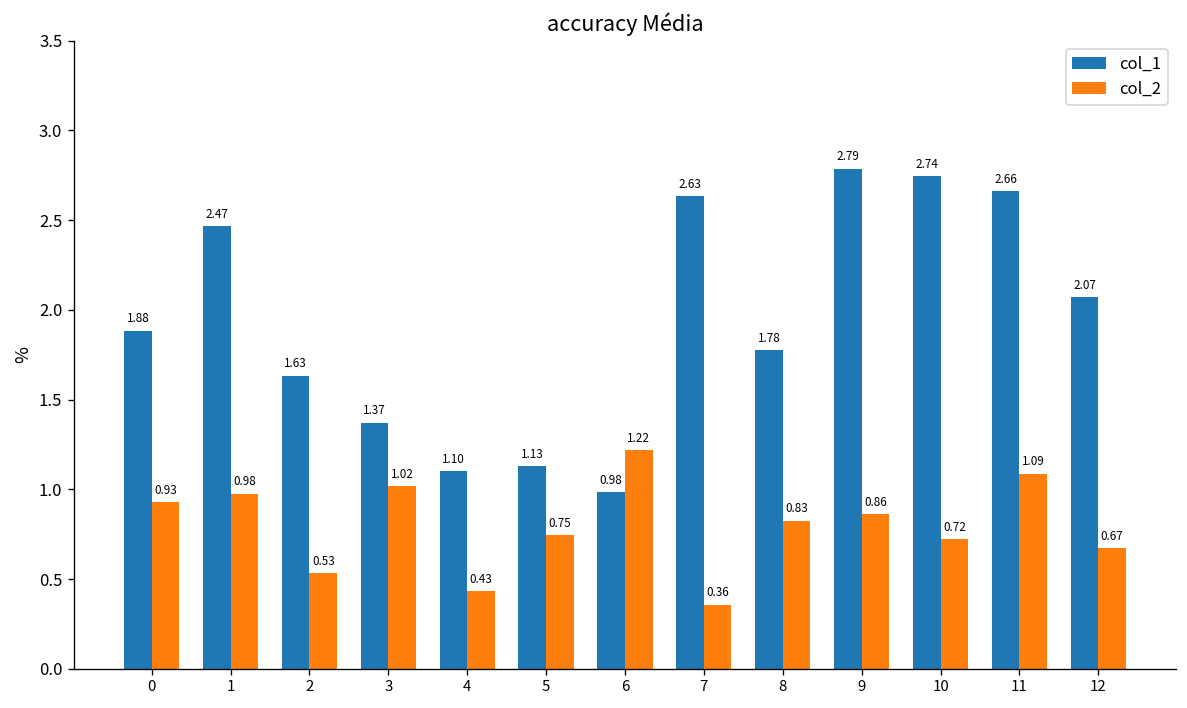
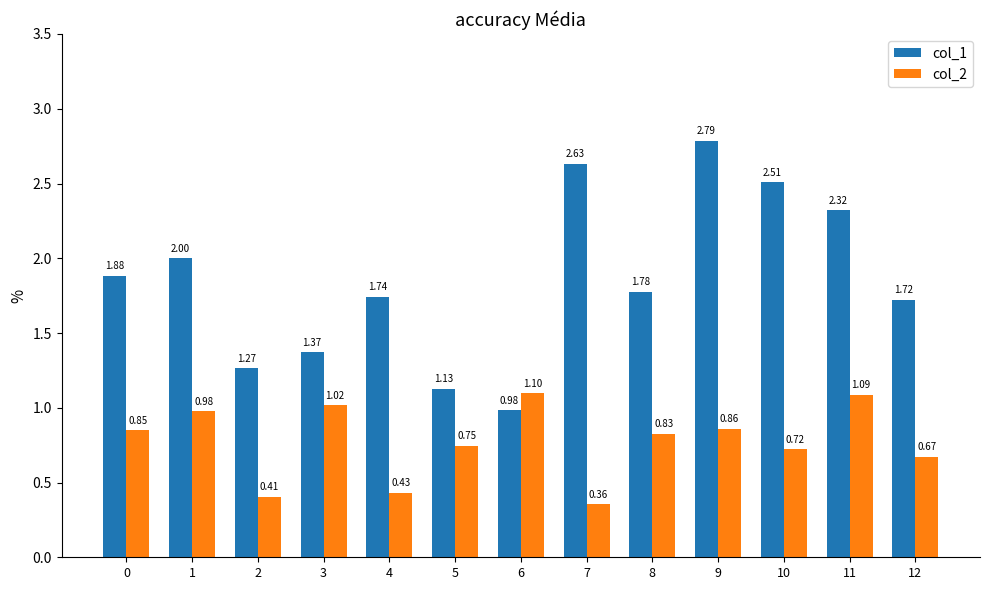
col_2, 0: 0.93 -> 0.85
col_1, 1: 2.47 -> 2.00
col_1, 2: 1.63 -> 1.27
col_2, 2: 0.53 -> 0.41
col_1, 4: 1.10 -> 1.74
col_2, 6: 1.22 -> 1.10
col_1, 10: 2.74 -> 2.51
col_1, 11: 2.66 -> 2.32
col_1, 12: 2.07 -> 1.72
